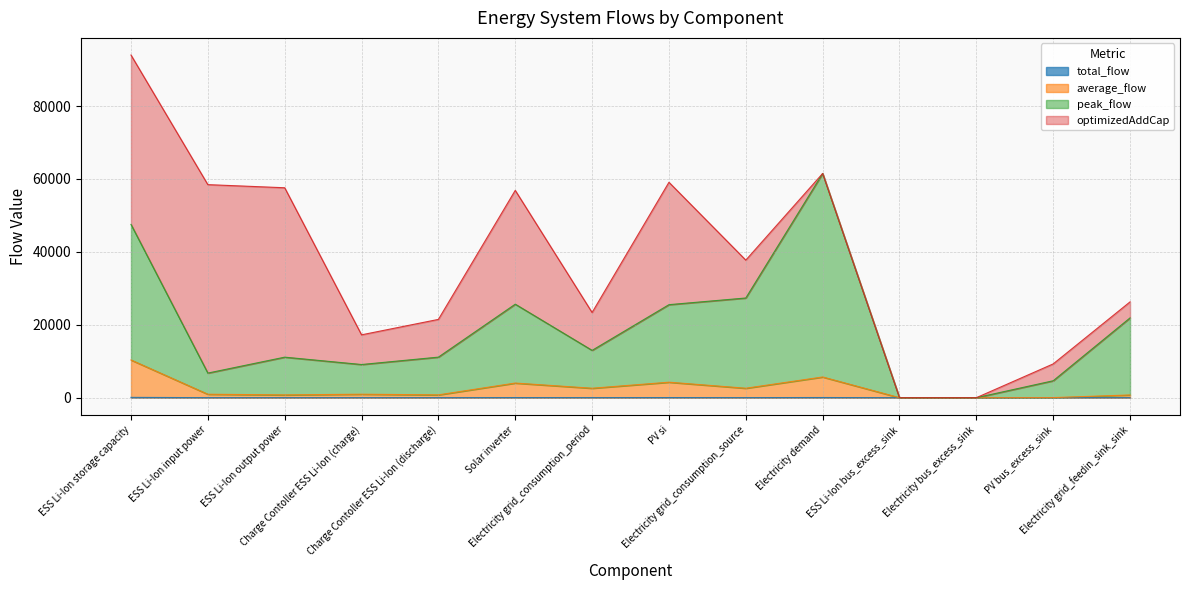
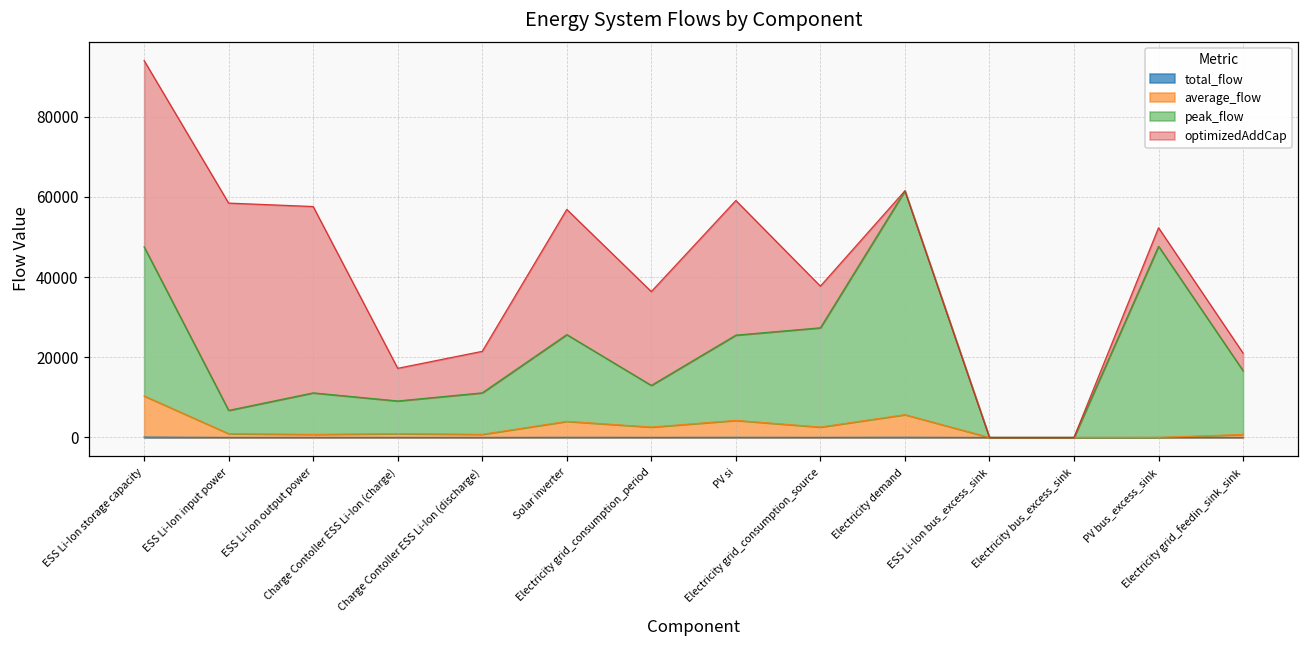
optimizedAddCap, Electricity grid_consumption_period: 10000 -> 23000
peak_flow, PV bus_excess_sink: 5000 -> 48000
peak_flow, Electricity grid_feedin_sink_sink: 21000 -> 16000
